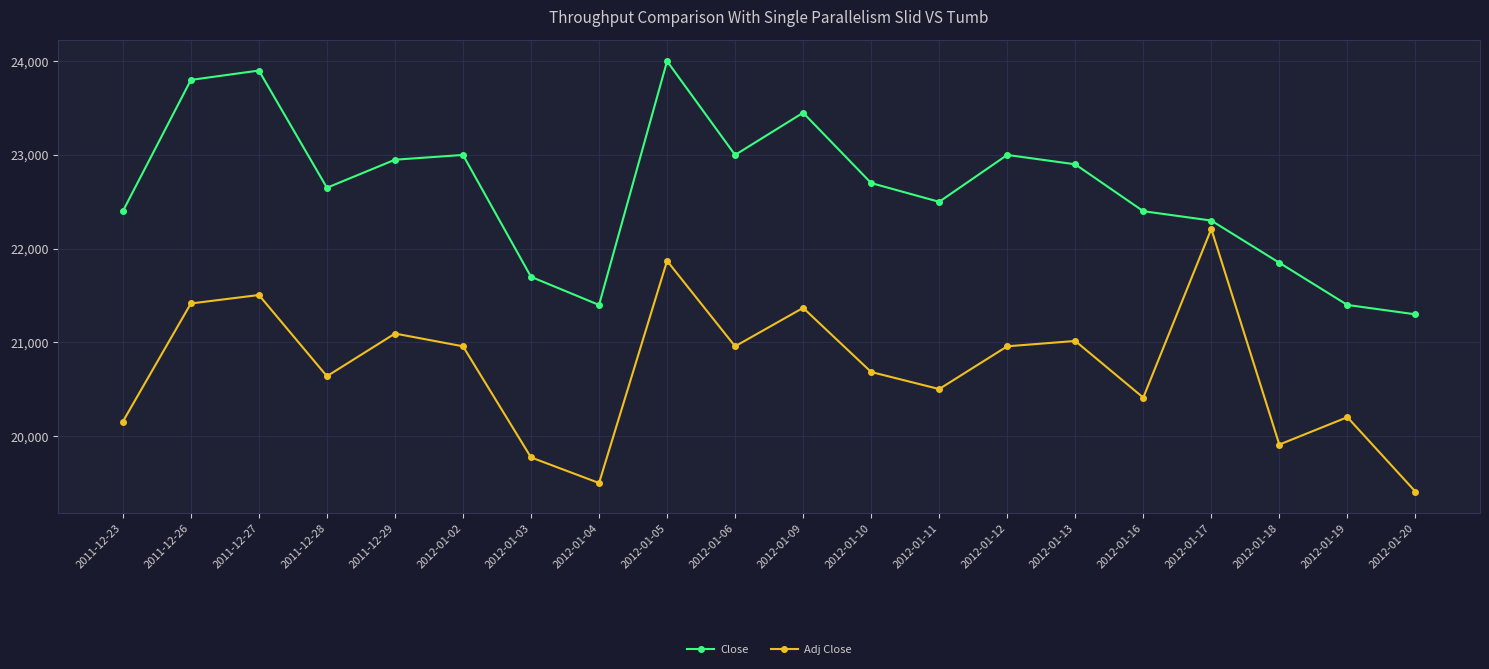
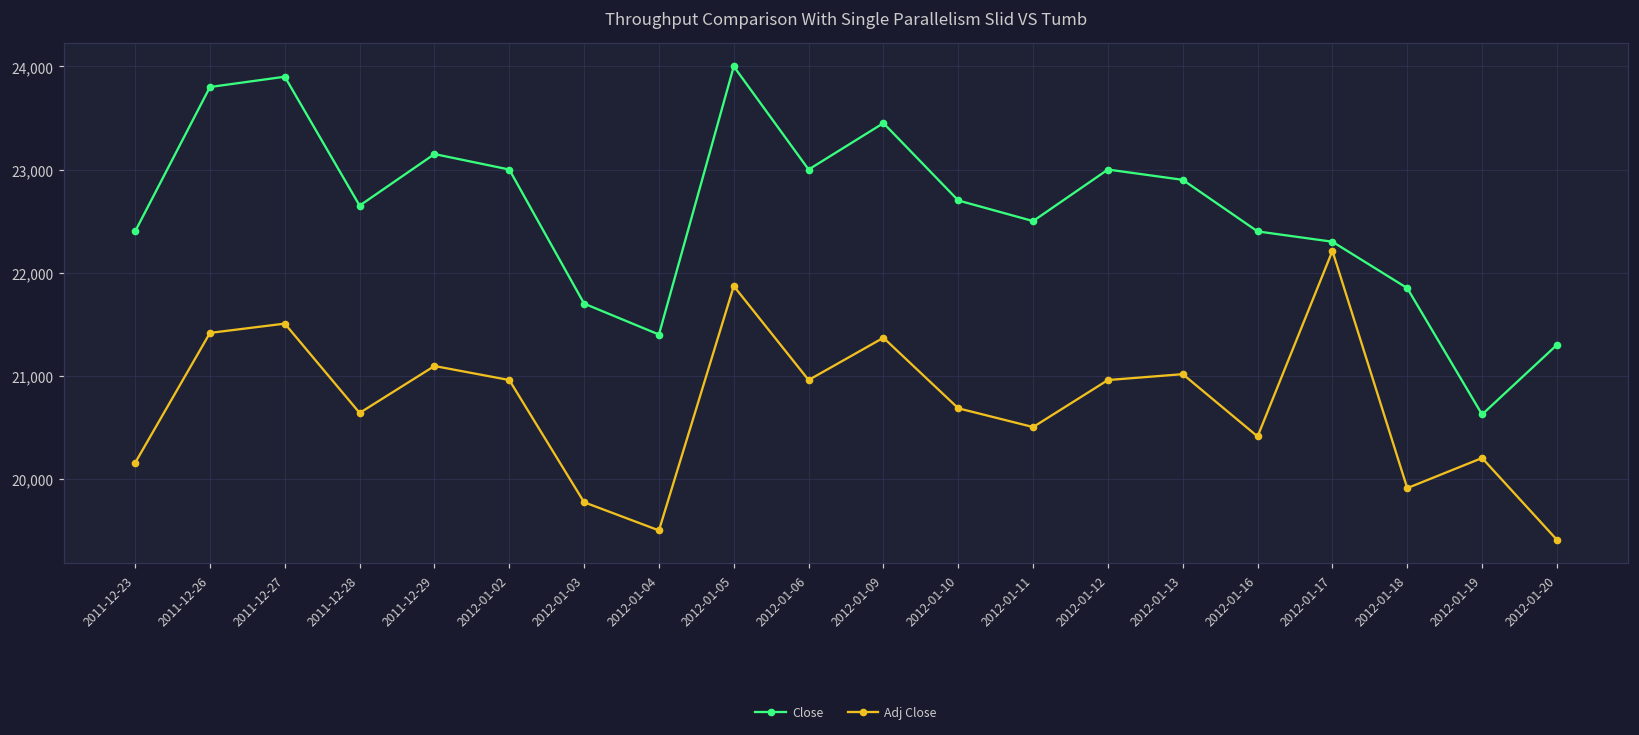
Close, 2011-12-29: 22,900 -> 23,200
Close, 2012-01-19: 21,400 -> 20,600
